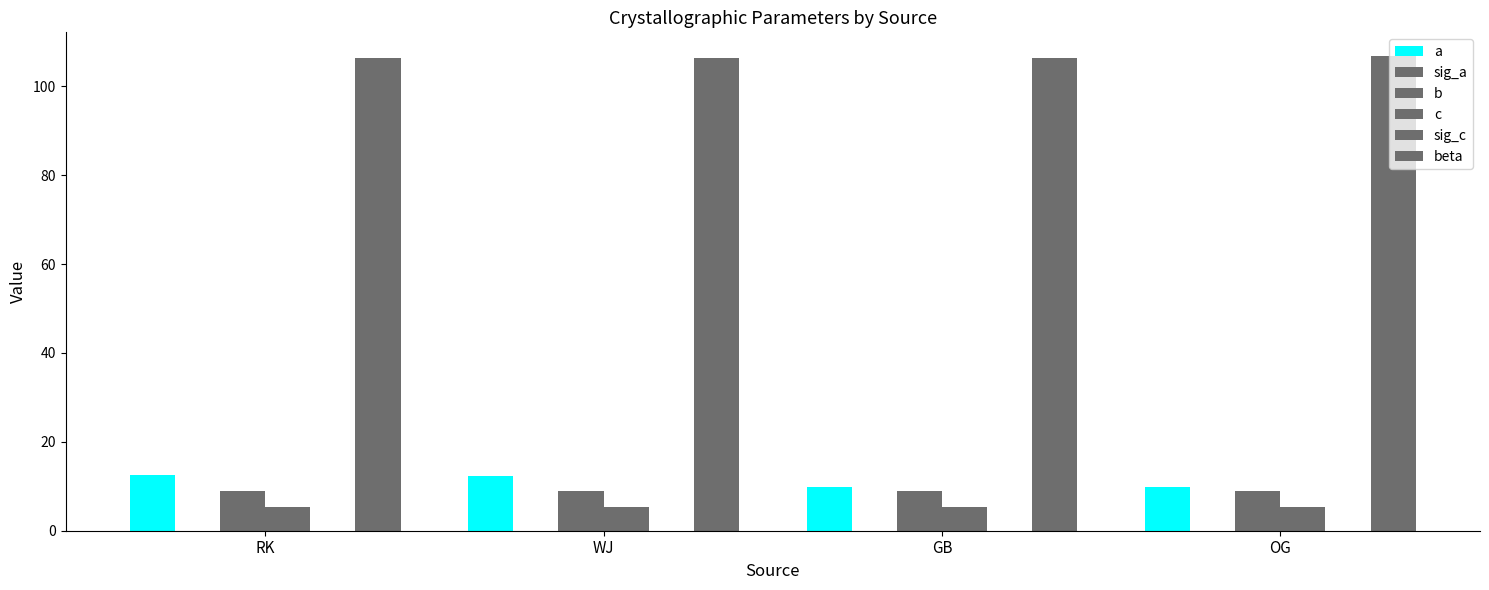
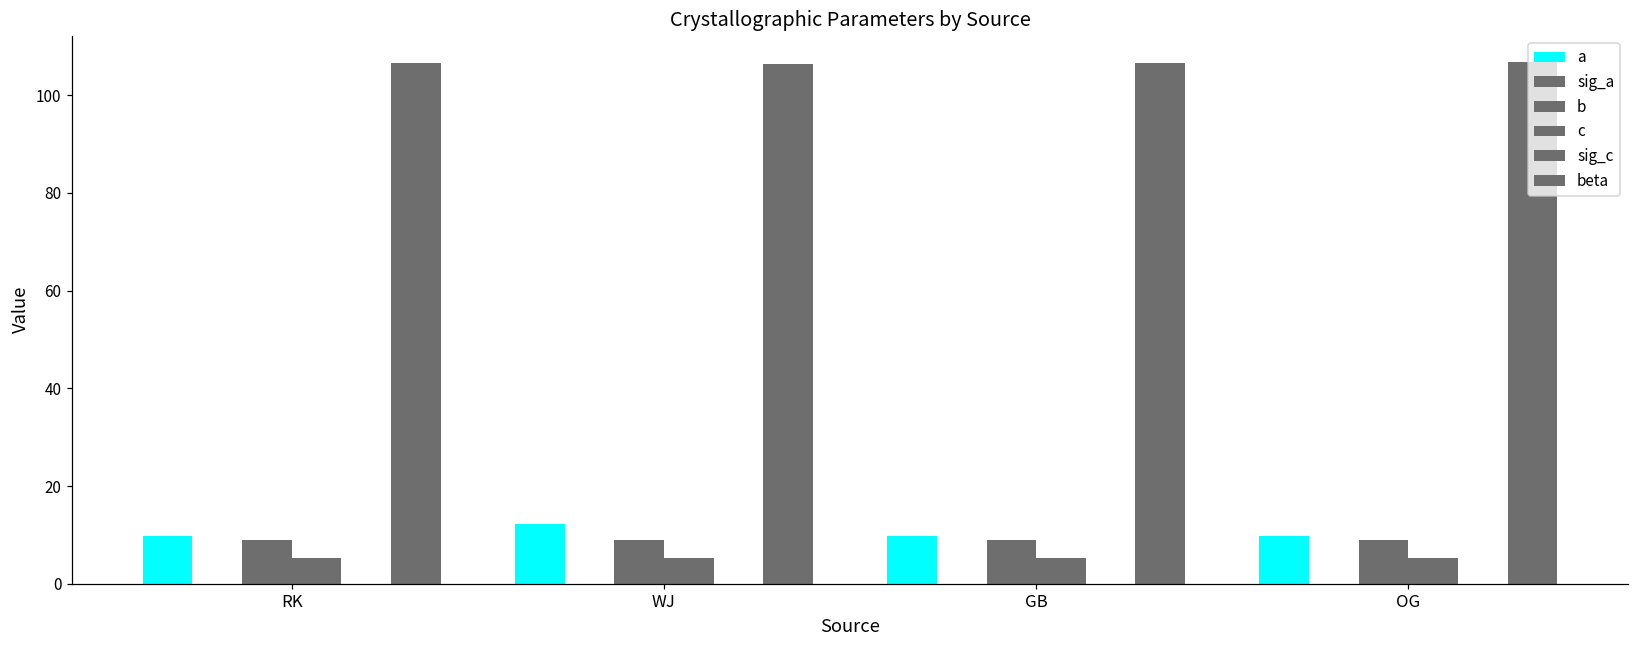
a, RK: 13 -> 10
